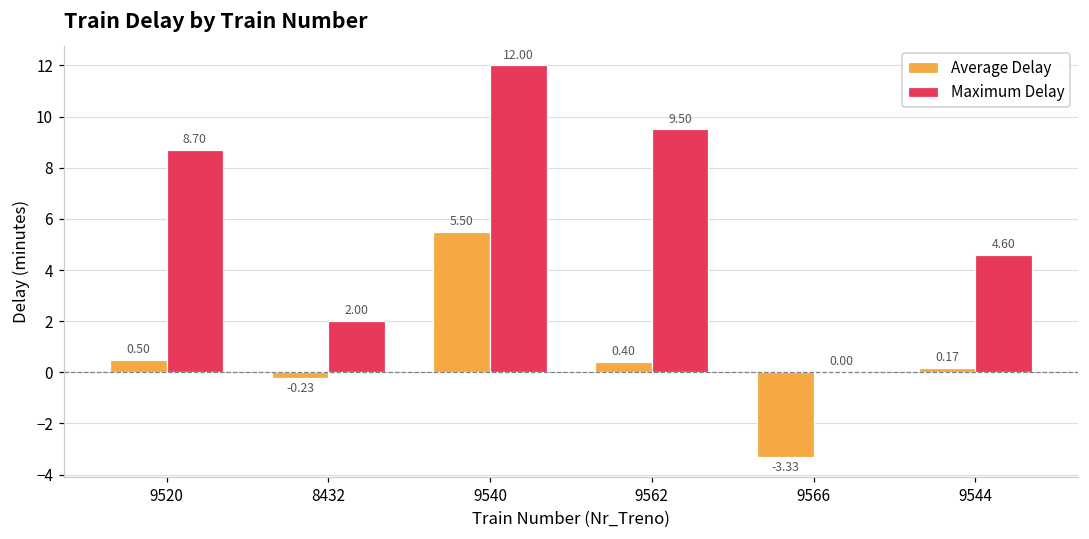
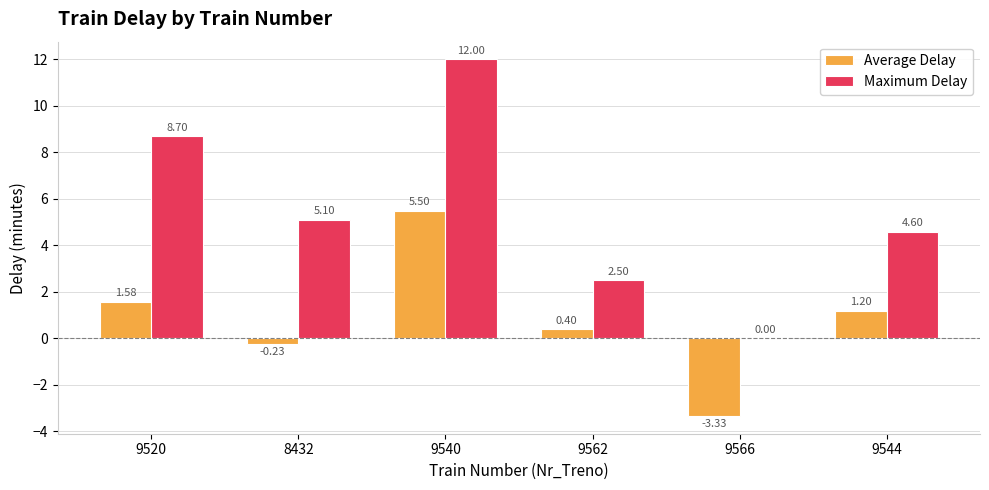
Average Delay, 9520: 0.50 -> 1.58
Maximum Delay, 8432: 2.00 -> 5.10
Maximum Delay, 9562: 9.50 -> 2.50
Average Delay, 9544: 0.17 -> 1.20
